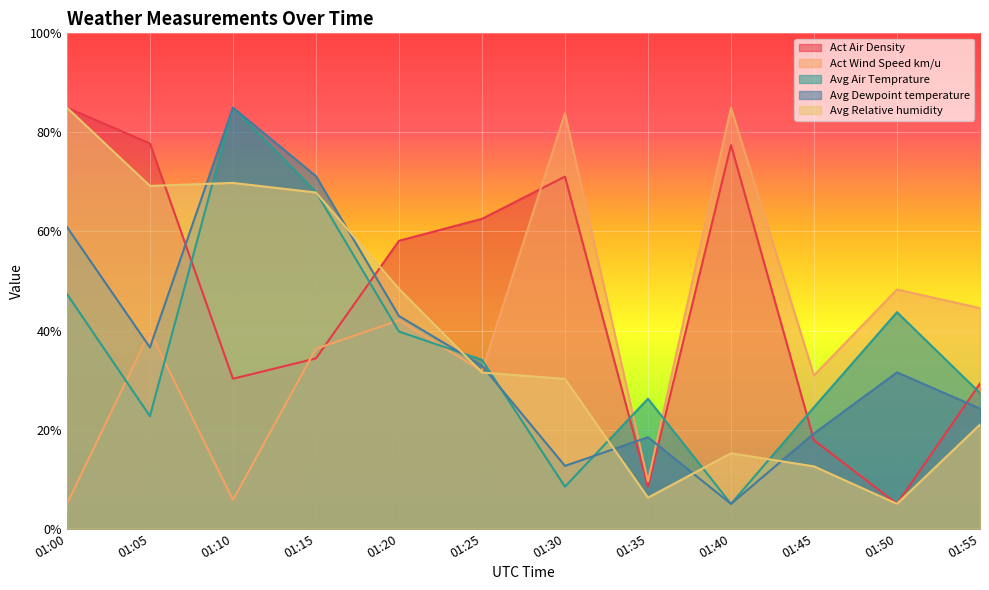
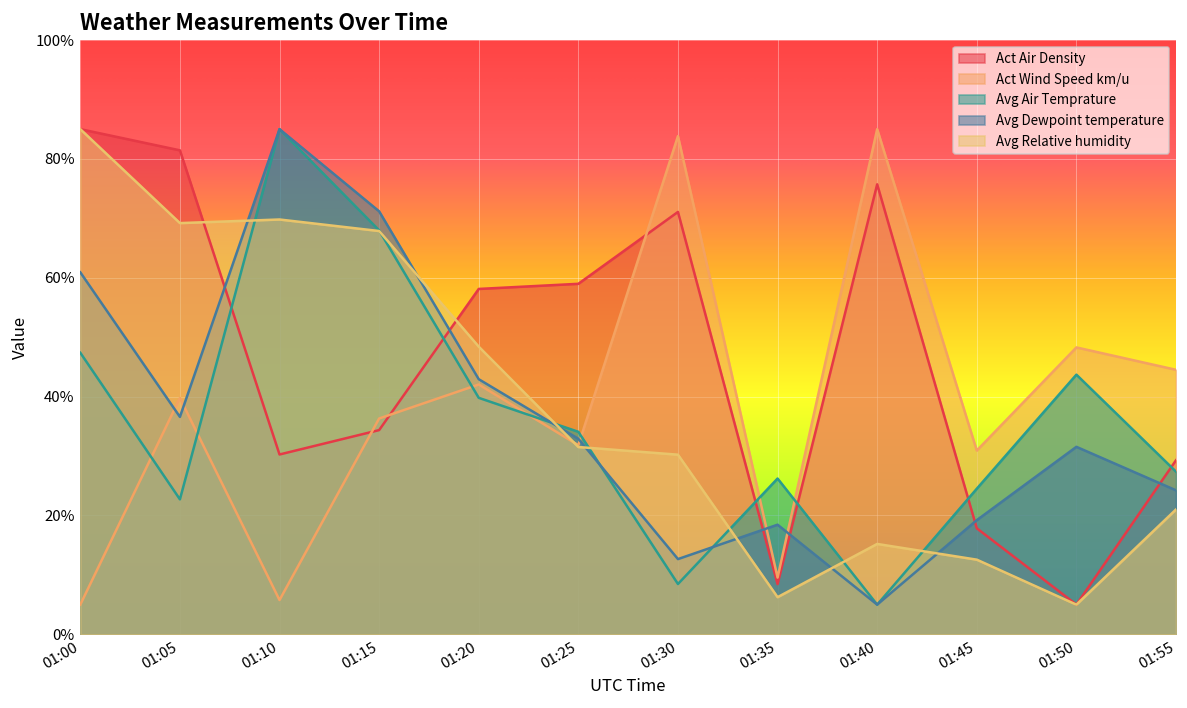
Act Air Density, 01:05: 78% -> 81%
Act Air Density, 01:25: 63% -> 59%
Act Air Density, 01:40: 77% -> 76%
